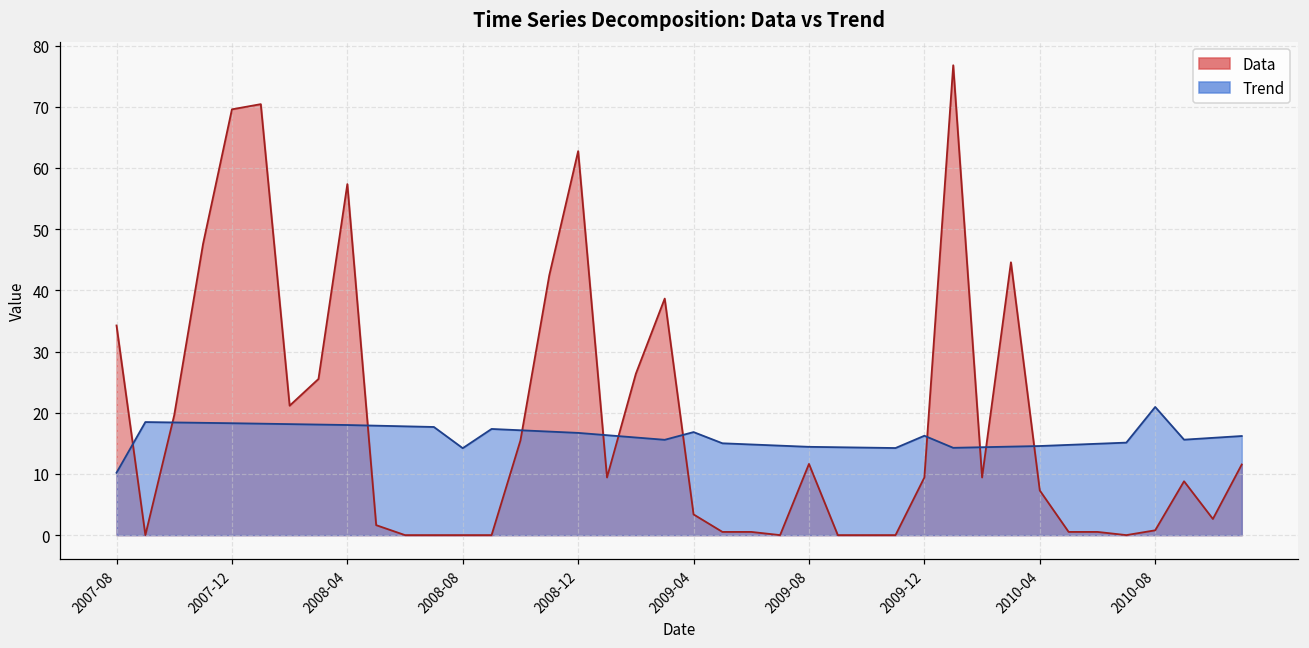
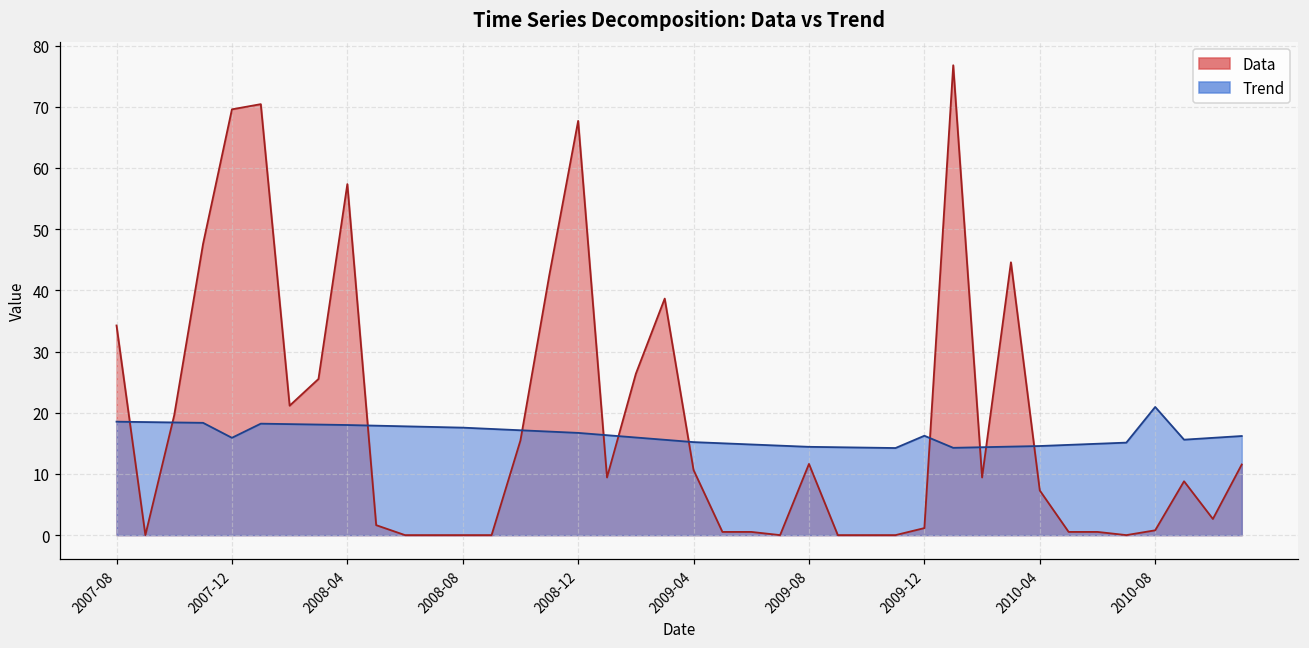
Trend, 2007-08: 10 -> 19
Trend, 2007-12: 18 -> 16
Trend, 2008-08: 14 -> 18
Data, 2008-12: 63 -> 68
Data, 2009-04: 3 -> 11
Trend, 2009-04: 17 -> 15
Data, 2009-12: 9 -> 1
